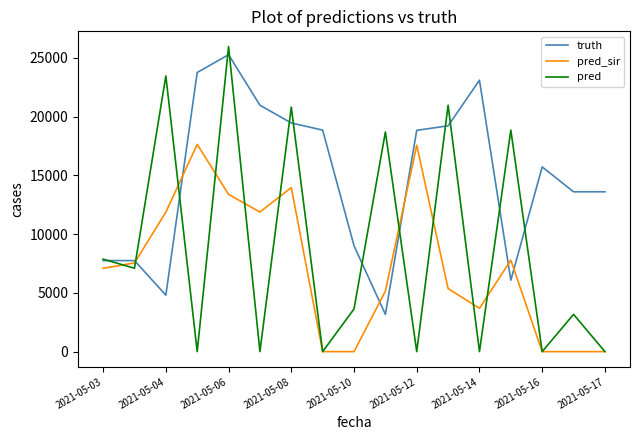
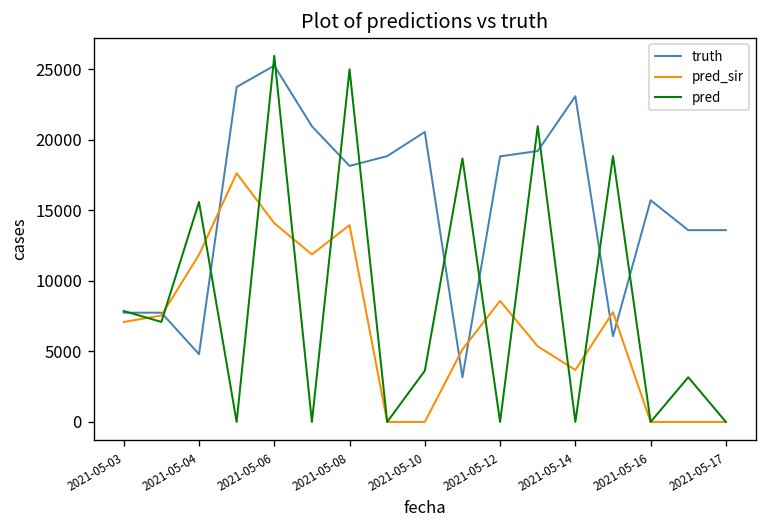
pred, 2021-05-04: 23500 -> 15600
pred_sir, 2021-05-06: 13400 -> 14100
truth, 2021-05-08: 19500 -> 18200
pred, 2021-05-08: 20800 -> 25000
truth, 2021-05-10: 9000 -> 20600
pred_sir, 2021-05-12: 17600 -> 8600
